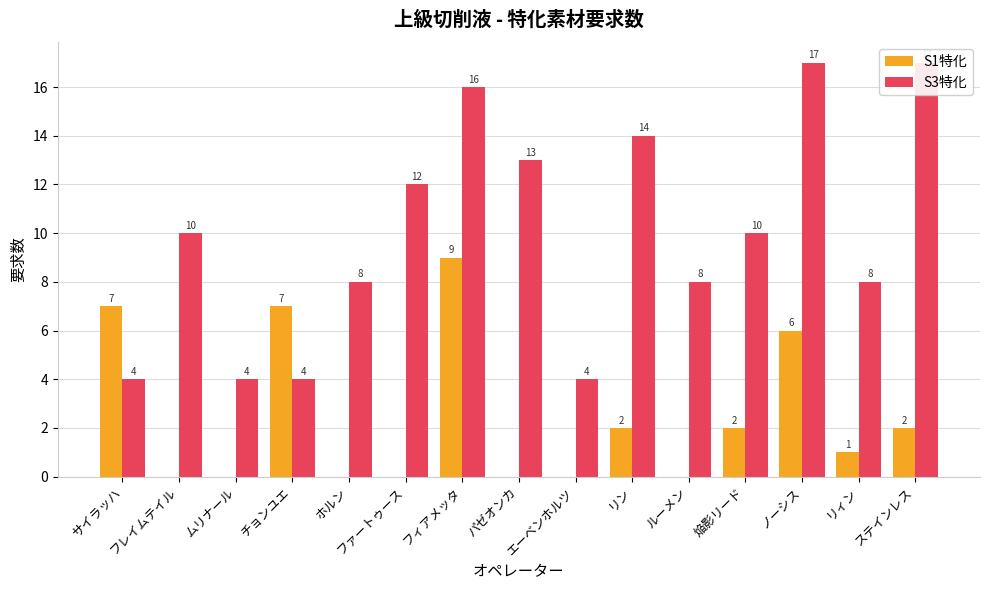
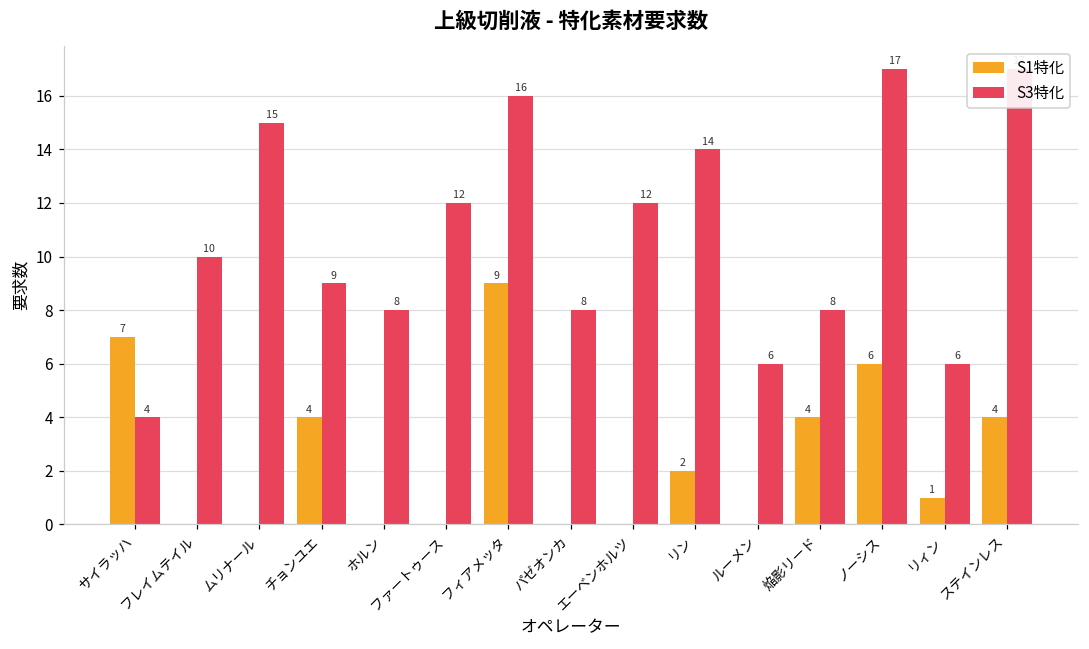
S3特化, ムリナール: 4 -> 15
S1特化, チョンユエ: 7 -> 4
S3特化, チョンユエ: 4 -> 9
S3特化, パゼオンカ: 13 -> 8
S3特化, エーベンホルツ: 4 -> 12
S3特化, ルーメン: 8 -> 6
S1特化, 焔影リード: 2 -> 4
S3特化, 焔影リード: 10 -> 8
S3特化, リィン: 8 -> 6
S1特化, ステインレス: 2 -> 4
